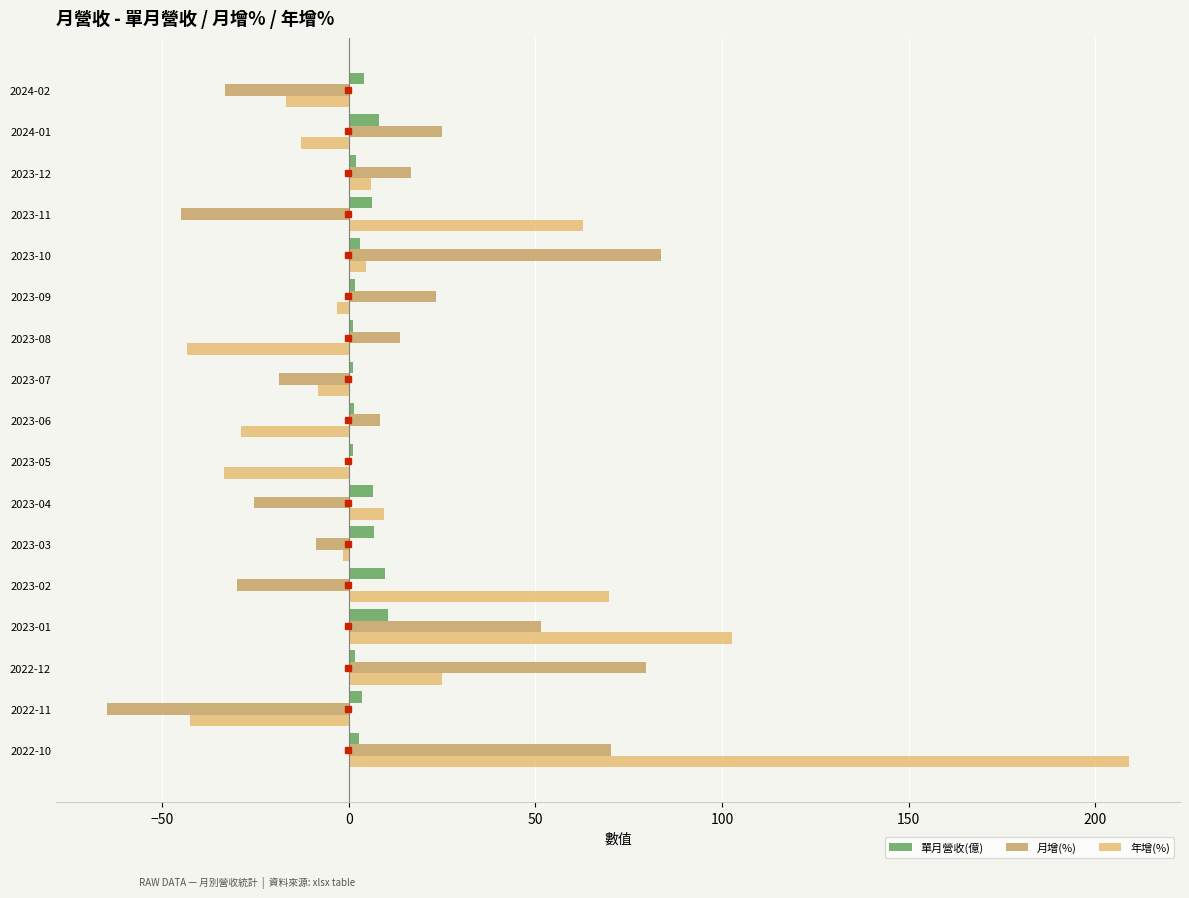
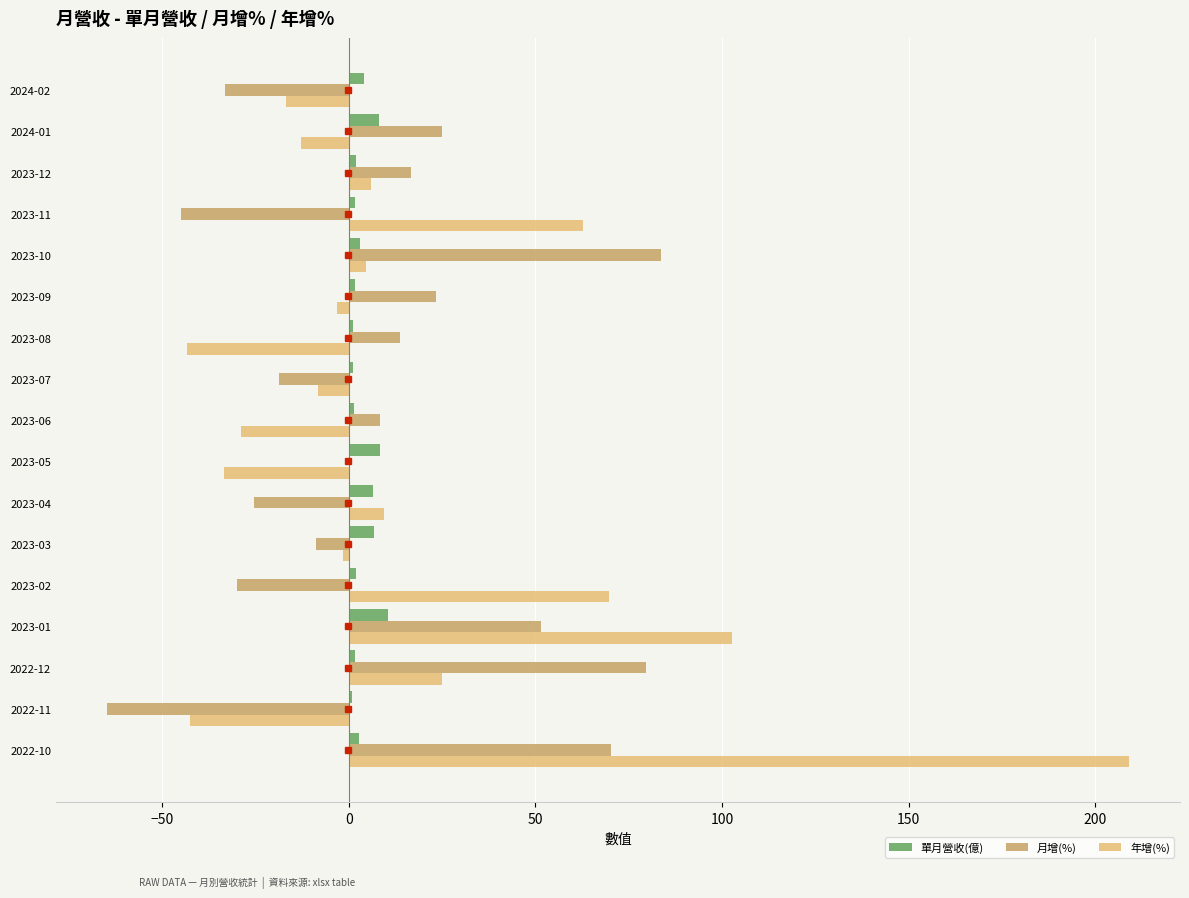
單月營收(億), 2023-11: 6 -> 2
單月營收(億), 2023-05: 1 -> 8
單月營收(億), 2023-02: 10 -> 2
單月營收(億), 2022-11: 4 -> 1
